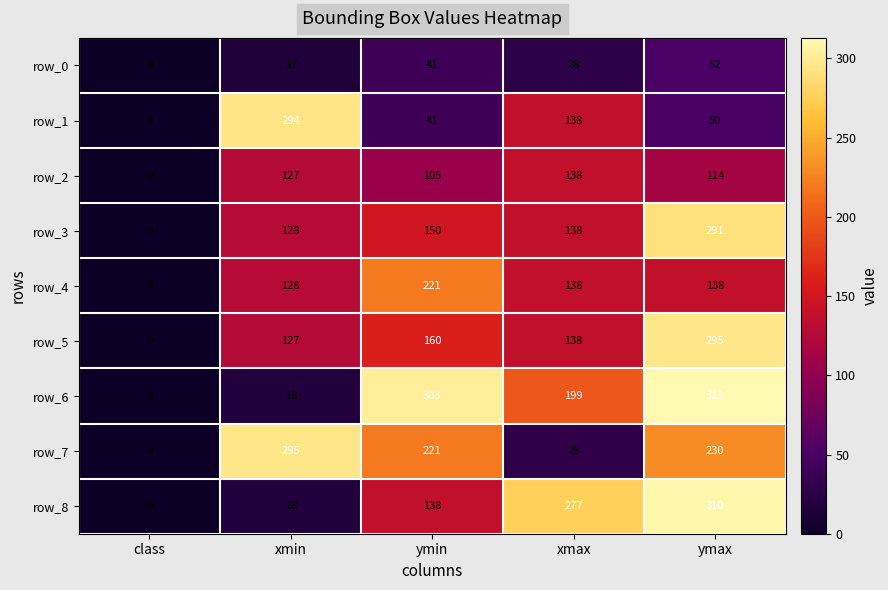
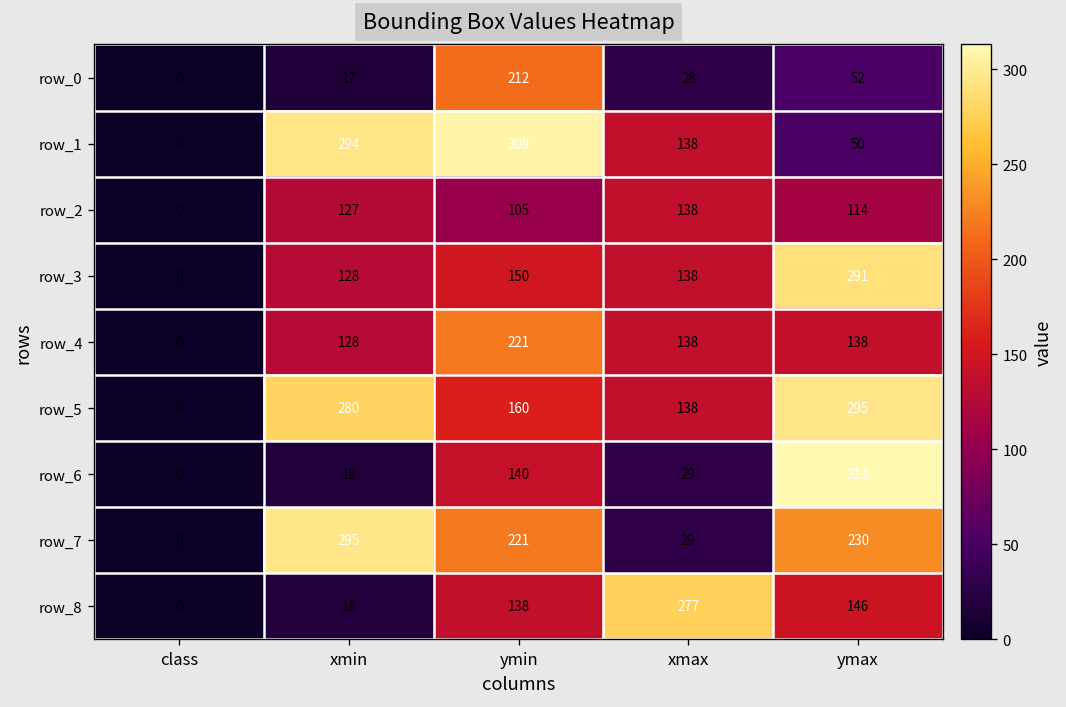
row_0, ymin: 41 -> 212
row_1, ymin: 41 -> 309
row_5, xmin: 127 -> 280
row_6, ymin: 303 -> 140
row_6, xmax: 199 -> 29
row_8, ymax: 310 -> 146
